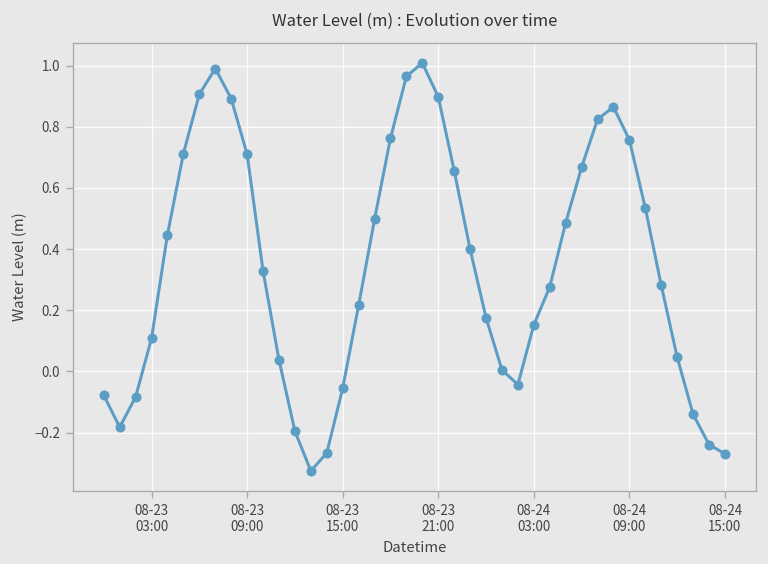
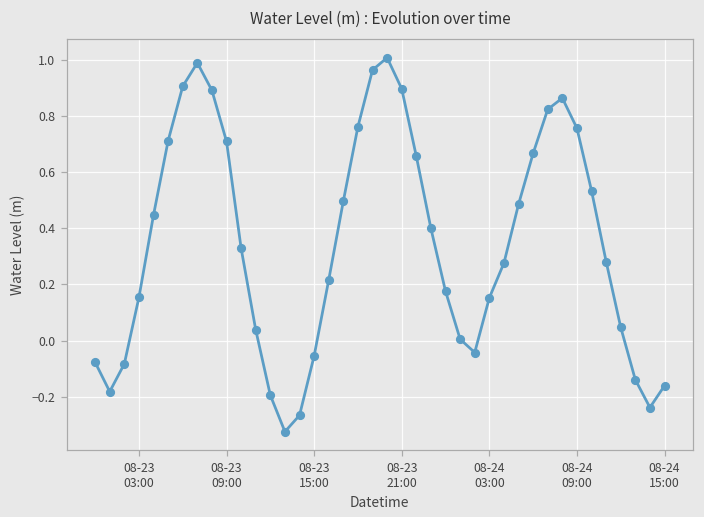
08-23 03:00: 0.11 -> 0.15
08-24 15:00: -0.27 -> -0.16
